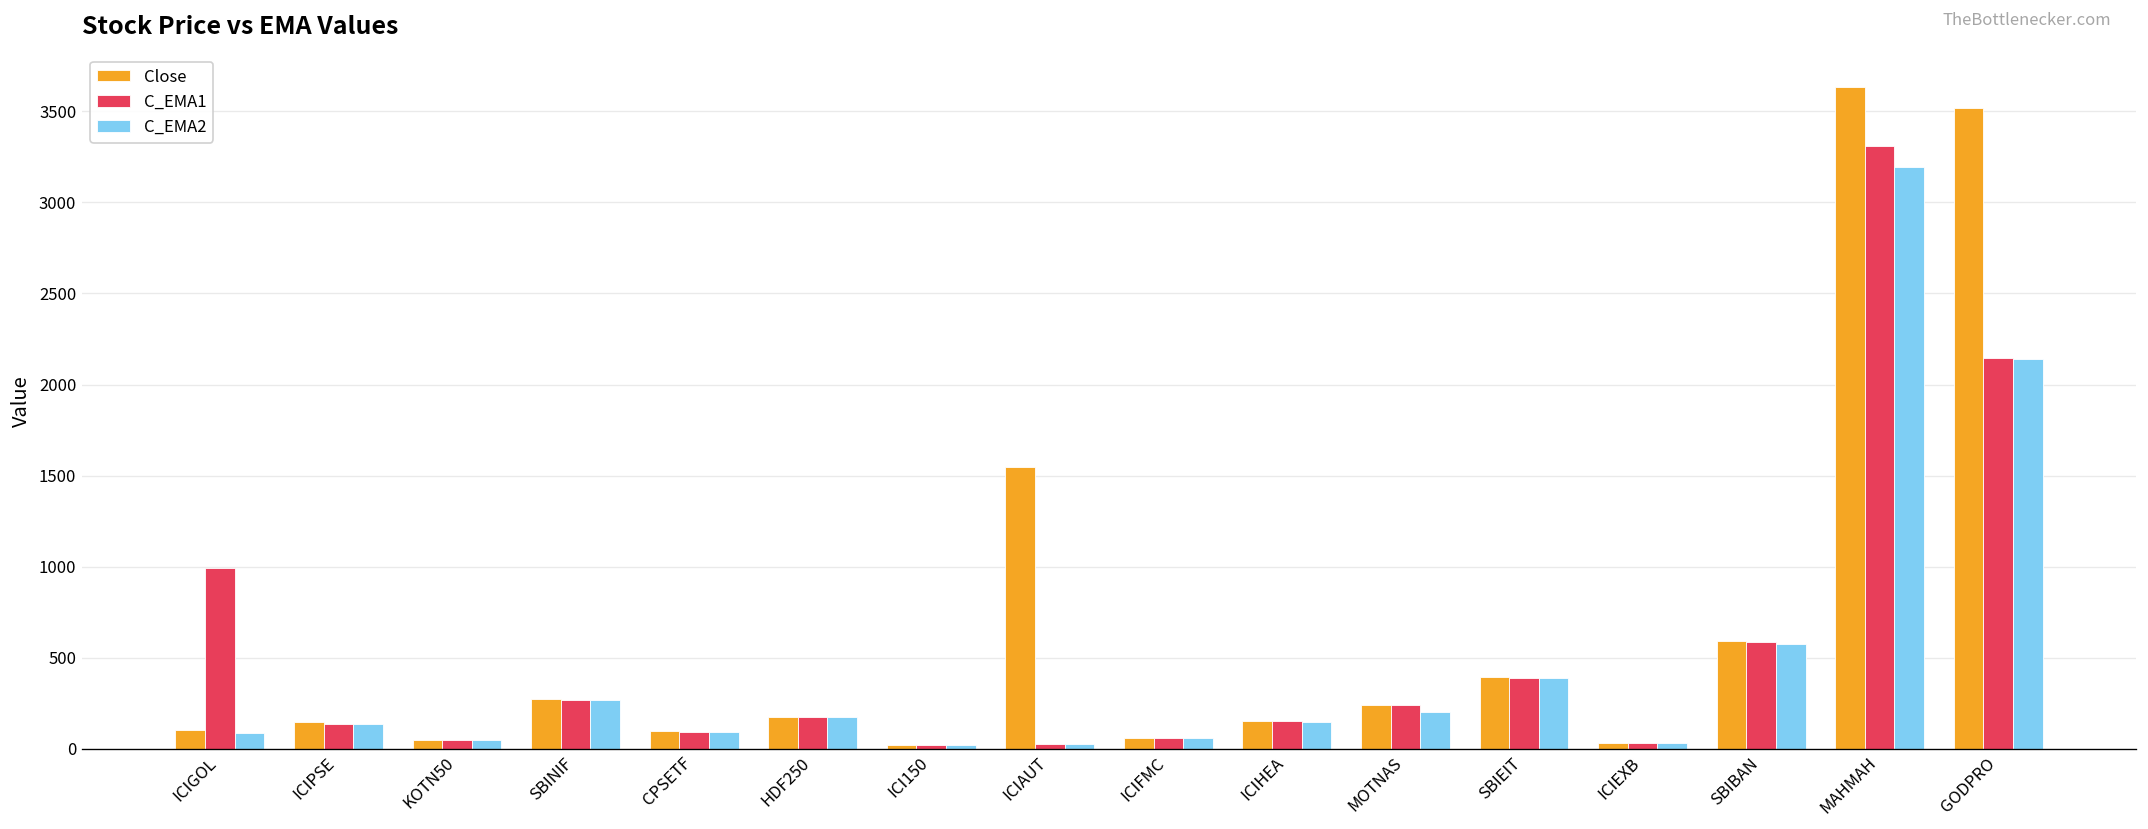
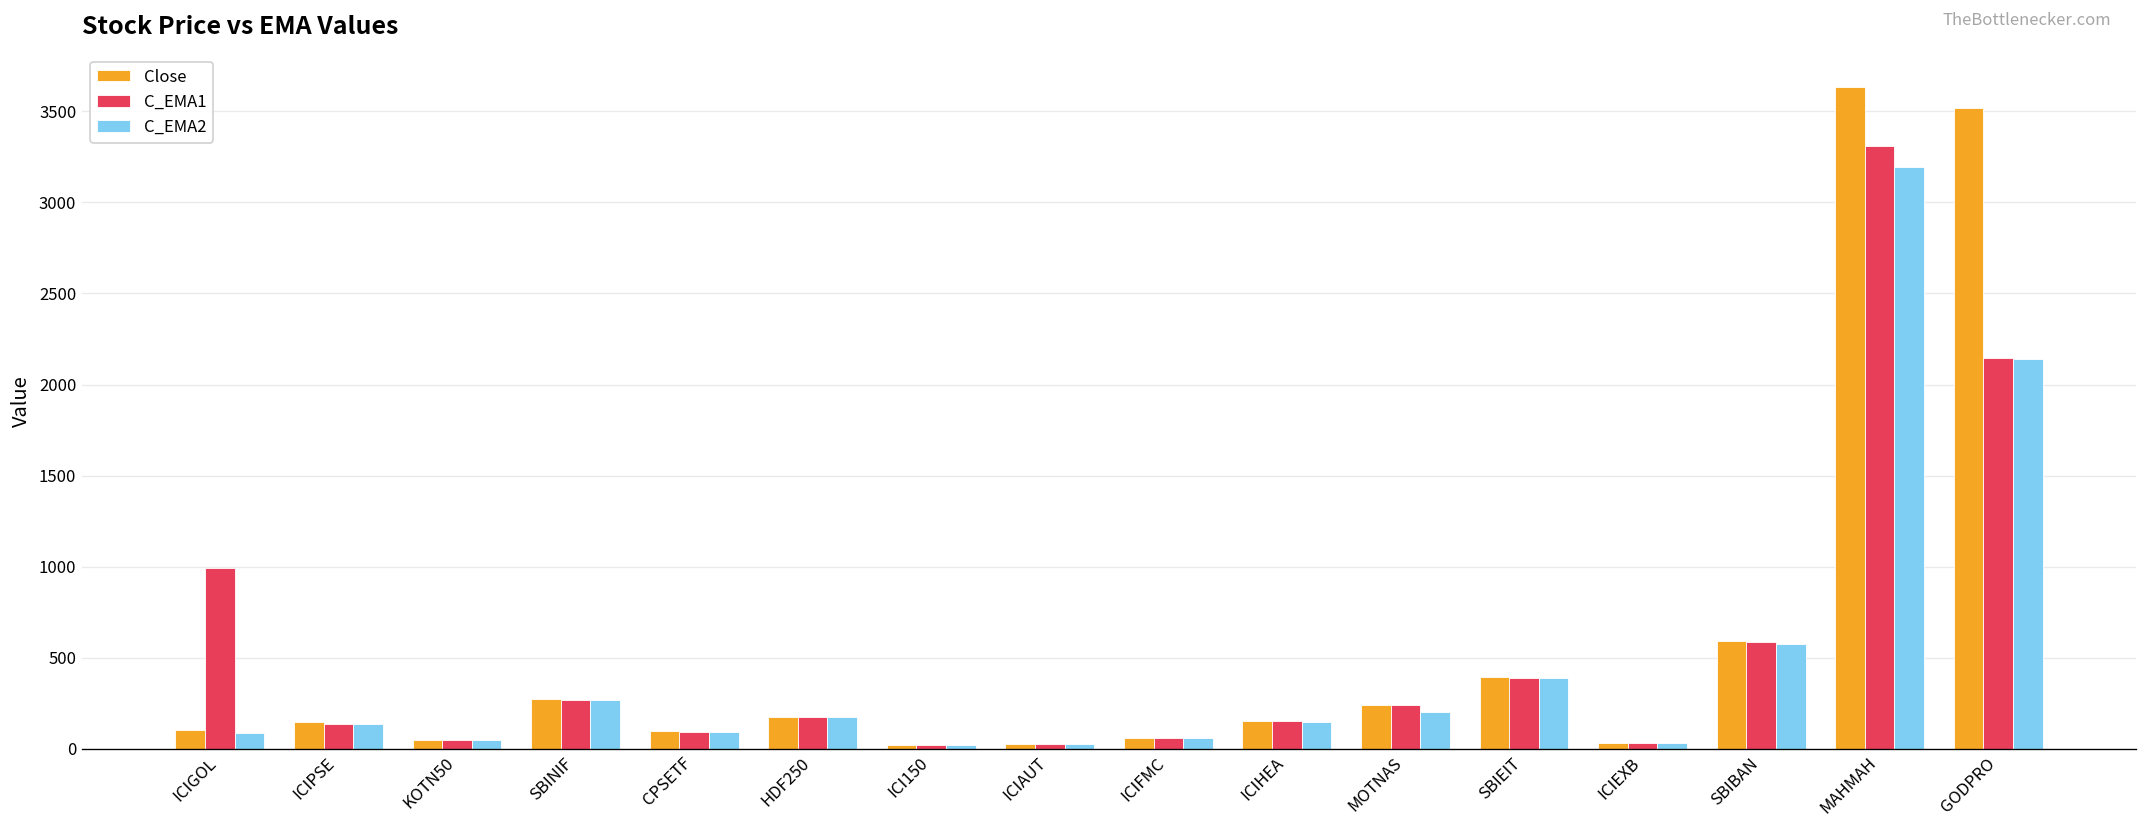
Close, ICIAUT: 1550 -> 30
